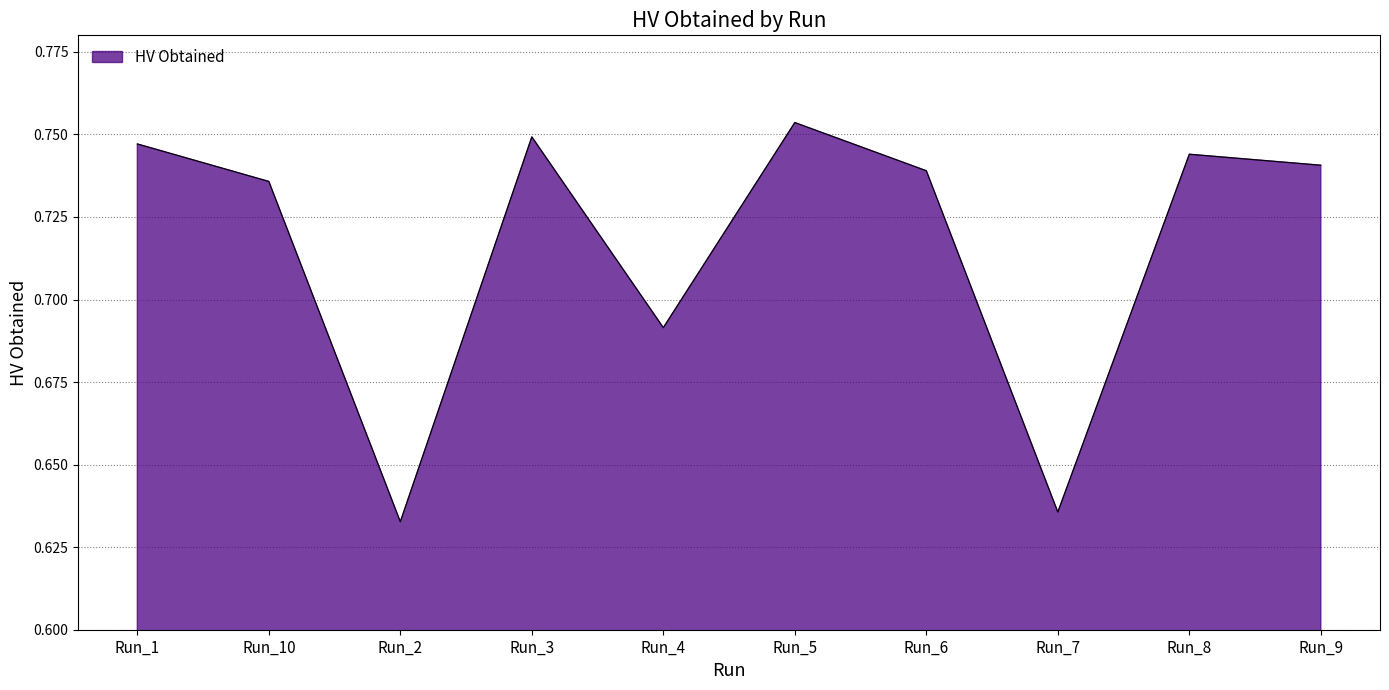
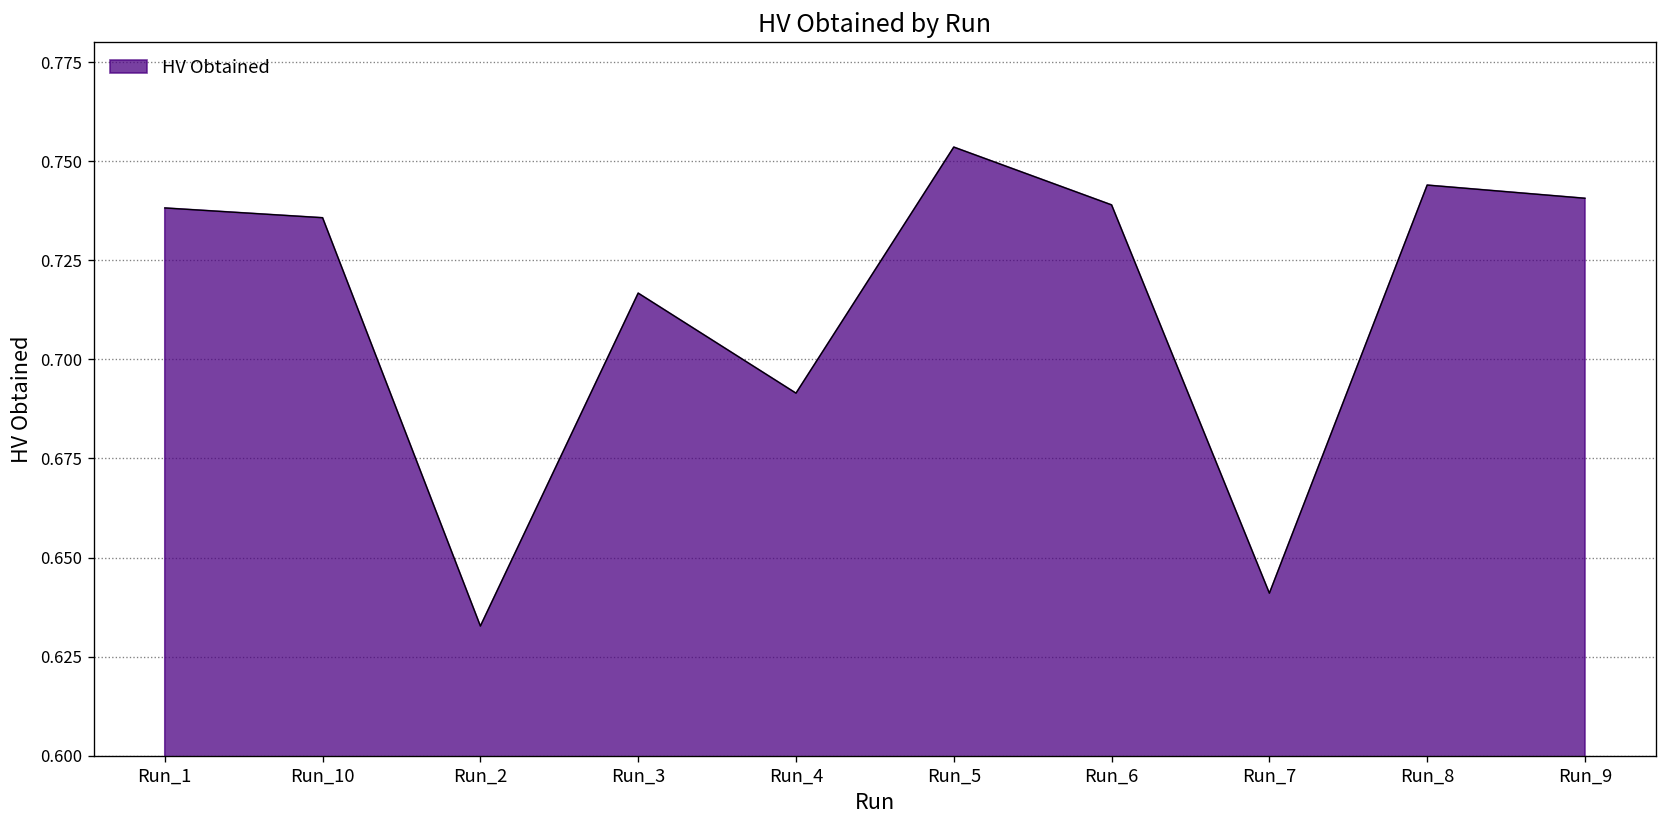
Run_1: 0.747 -> 0.738
Run_3: 0.749 -> 0.717
Run_7: 0.636 -> 0.641
